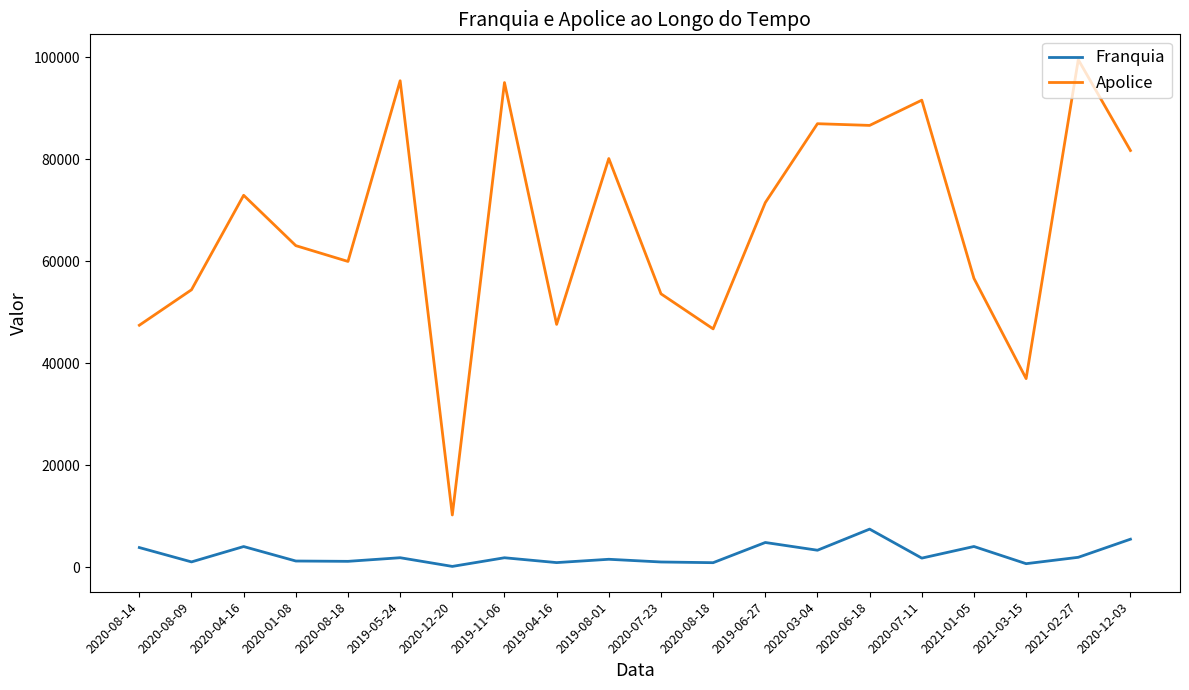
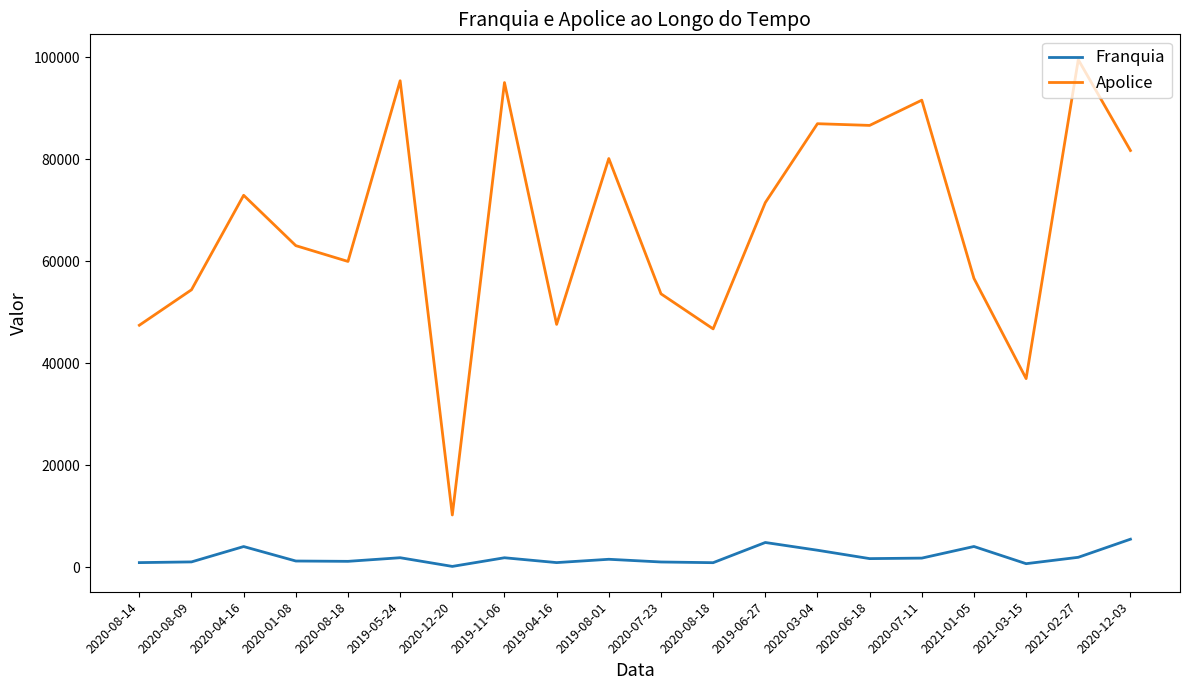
Franquia, 2020-08-14: 4000 -> 1000
Franquia, 2020-06-18: 8000 -> 2000
